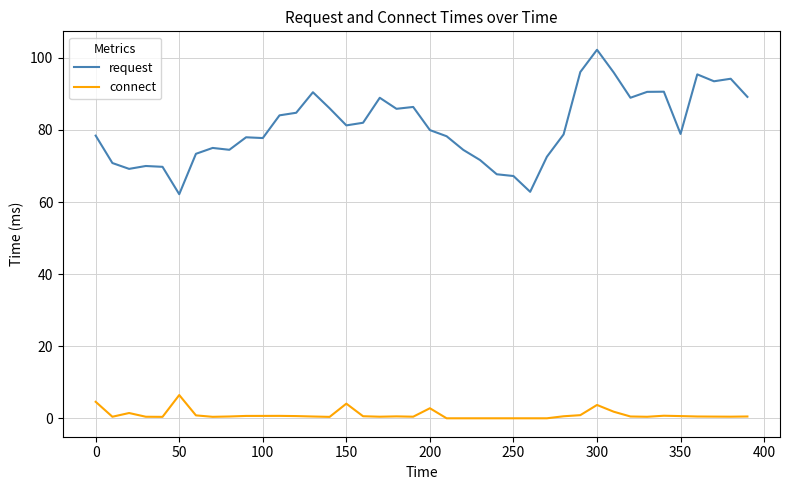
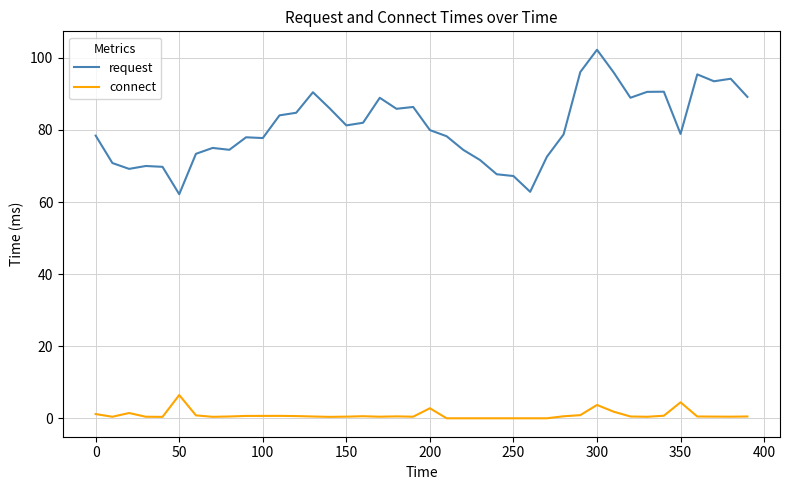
connect, 0: 5 -> 1
connect, 150: 4 -> 0
connect, 350: 1 -> 4
